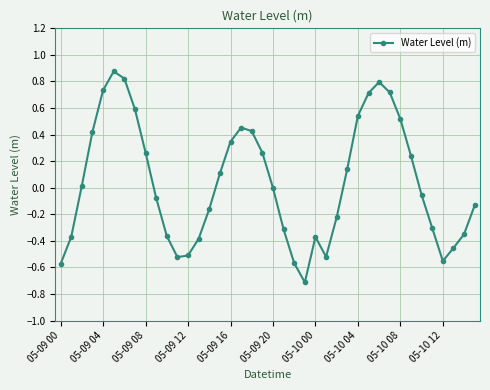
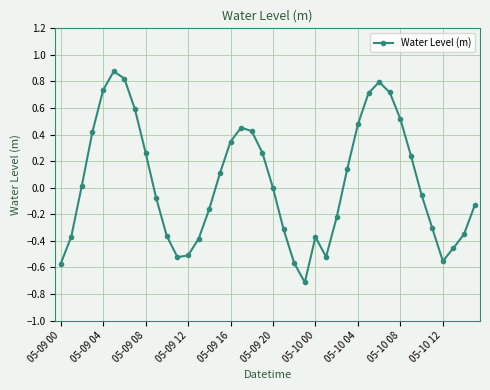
05-10 04: 0.54 -> 0.48
